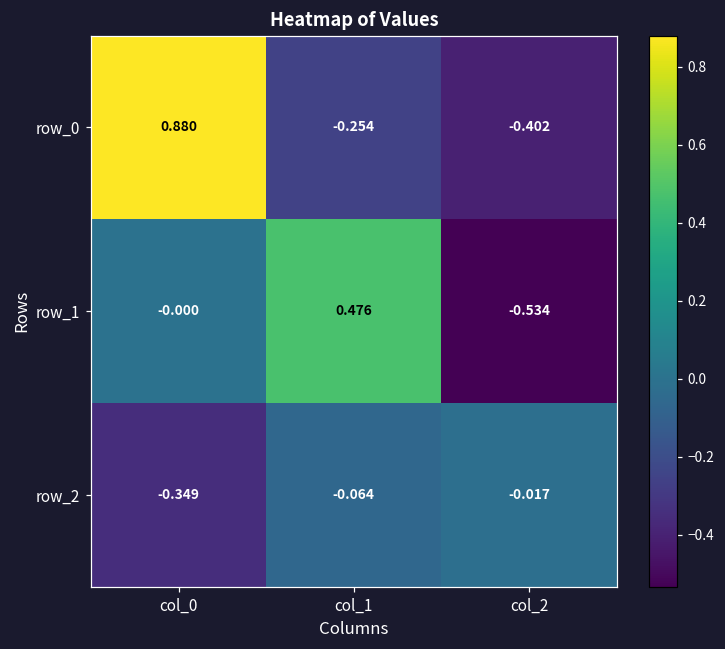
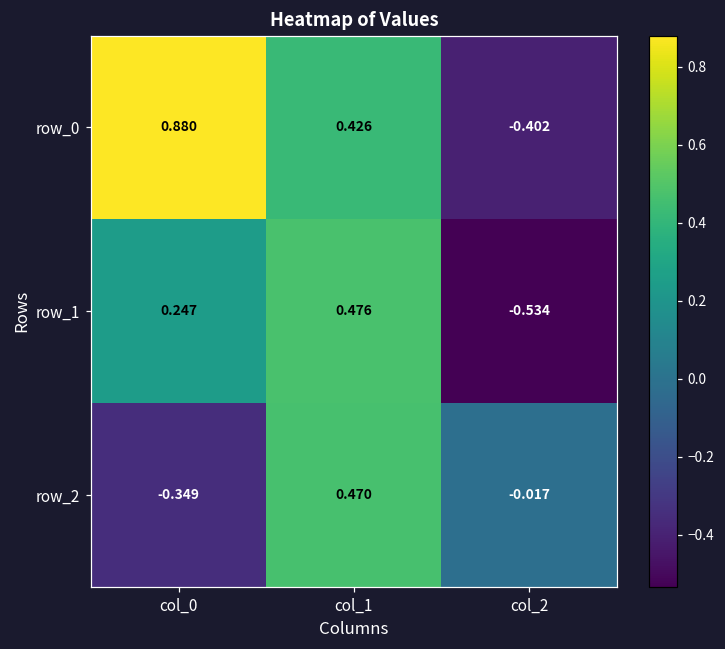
row_0, col_1: -0.254 -> 0.426
row_1, col_0: -0.000 -> 0.247
row_2, col_1: -0.064 -> 0.470
